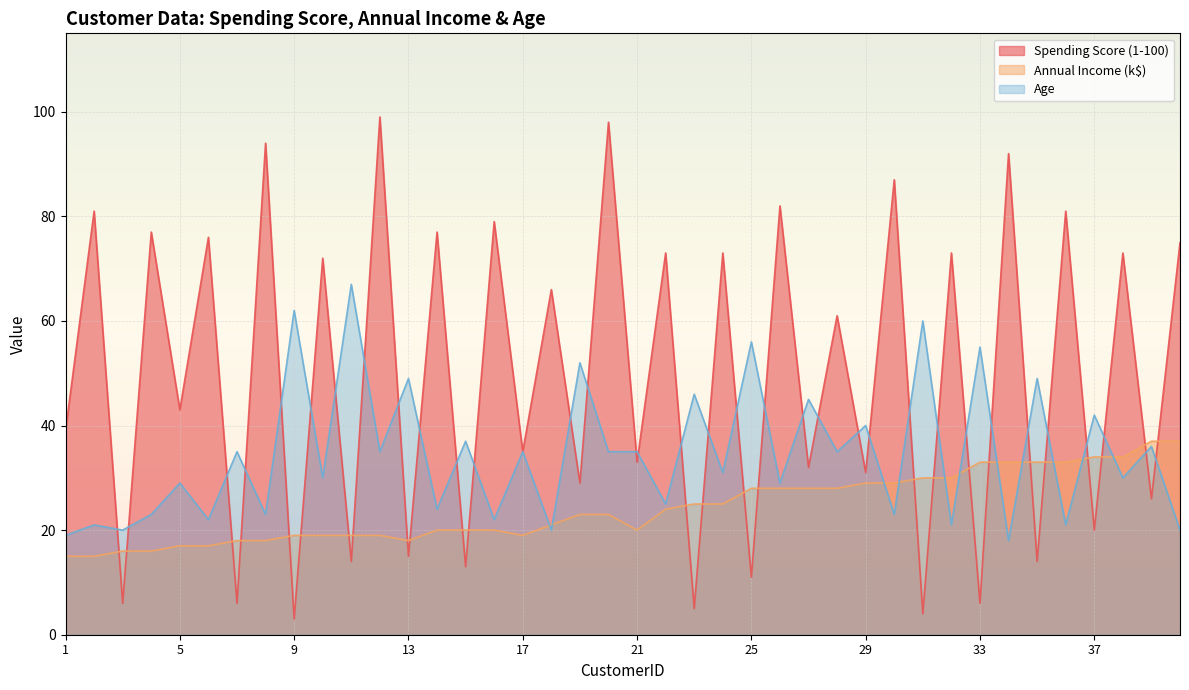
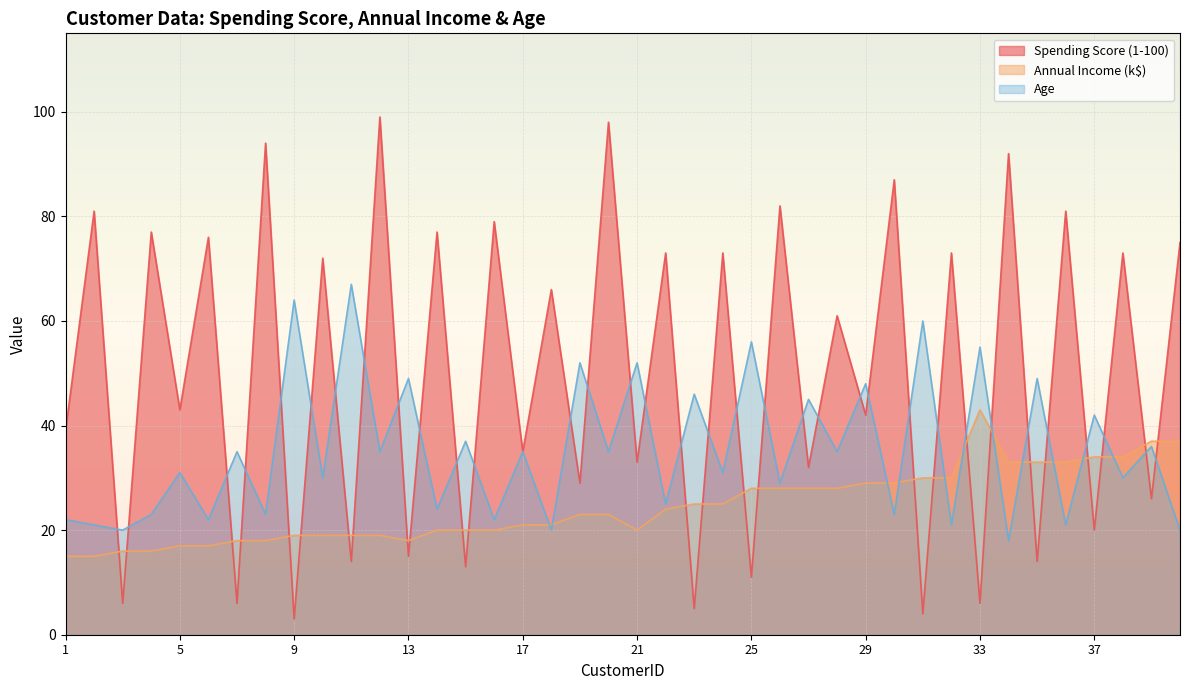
Age, 1: 19 -> 22
Age, 5: 29 -> 31
Age, 9: 62 -> 64
Annual Income (k$), 17: 19 -> 21
Age, 21: 35 -> 52
Spending Score (1-100), 29: 31 -> 42
Age, 29: 40 -> 48
Annual Income (k$), 33: 33 -> 43
